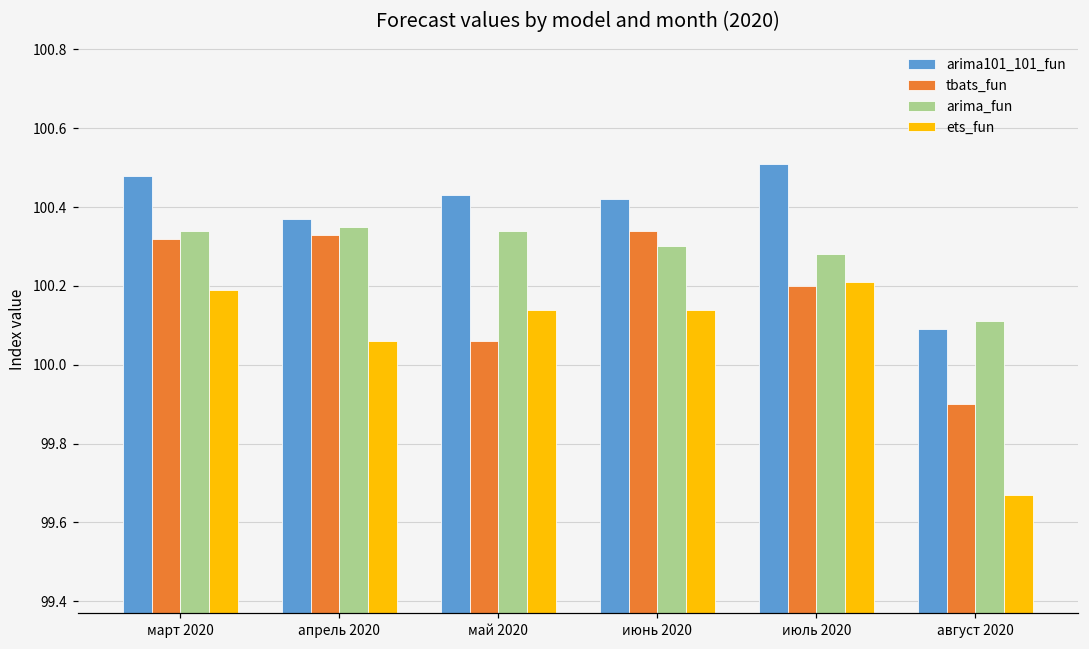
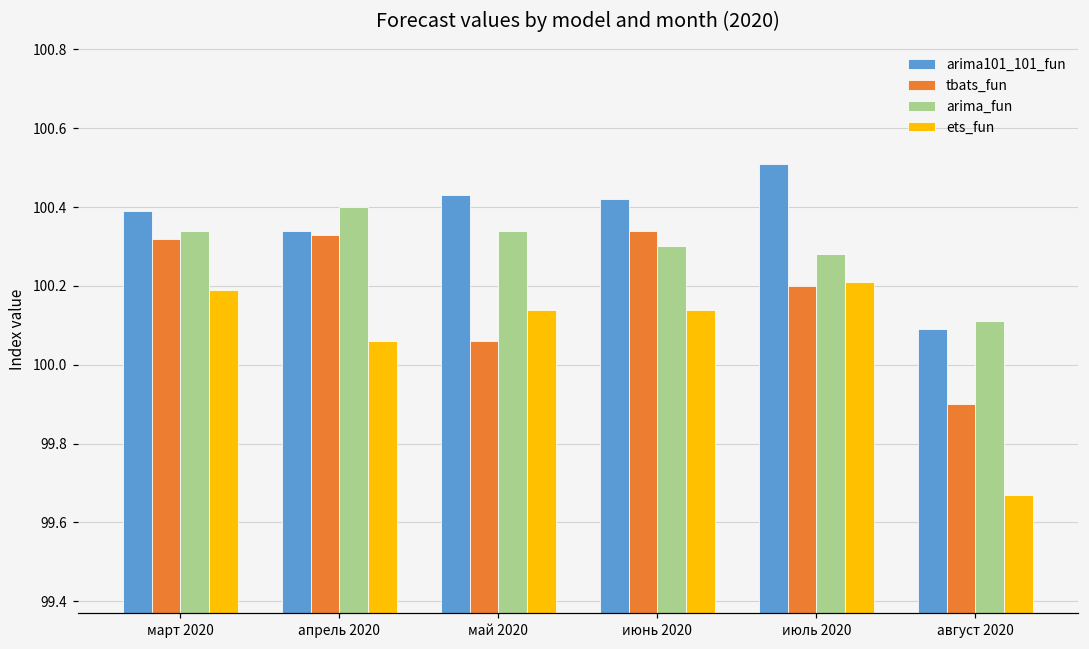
arima101_101_fun, март 2020: 100.48 -> 100.39
arima101_101_fun, апрель 2020: 100.37 -> 100.34
arima_fun, апрель 2020: 100.35 -> 100.40
